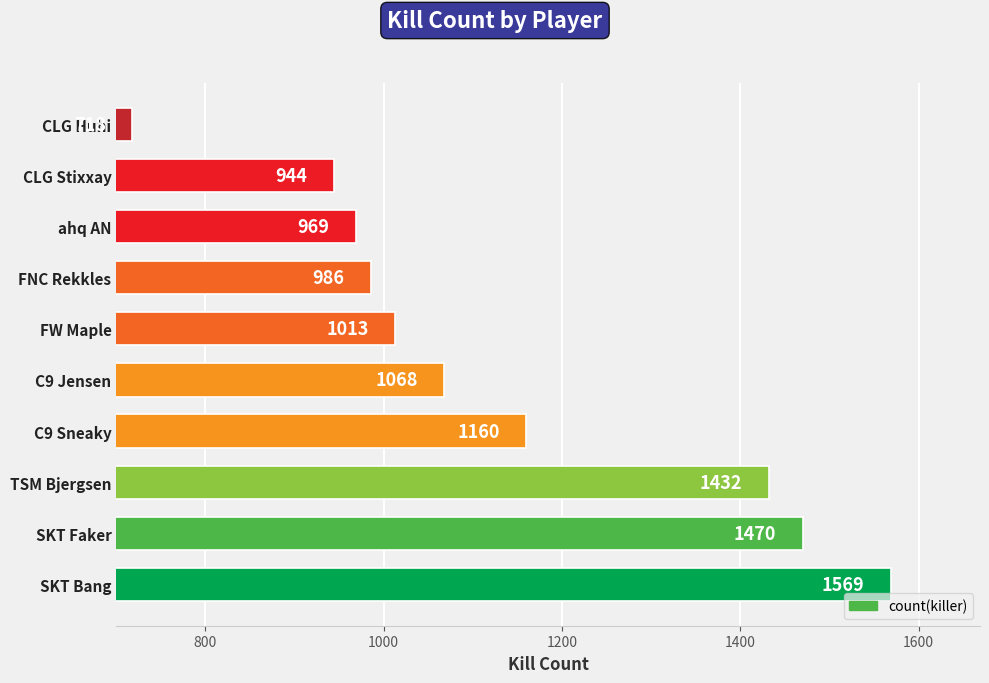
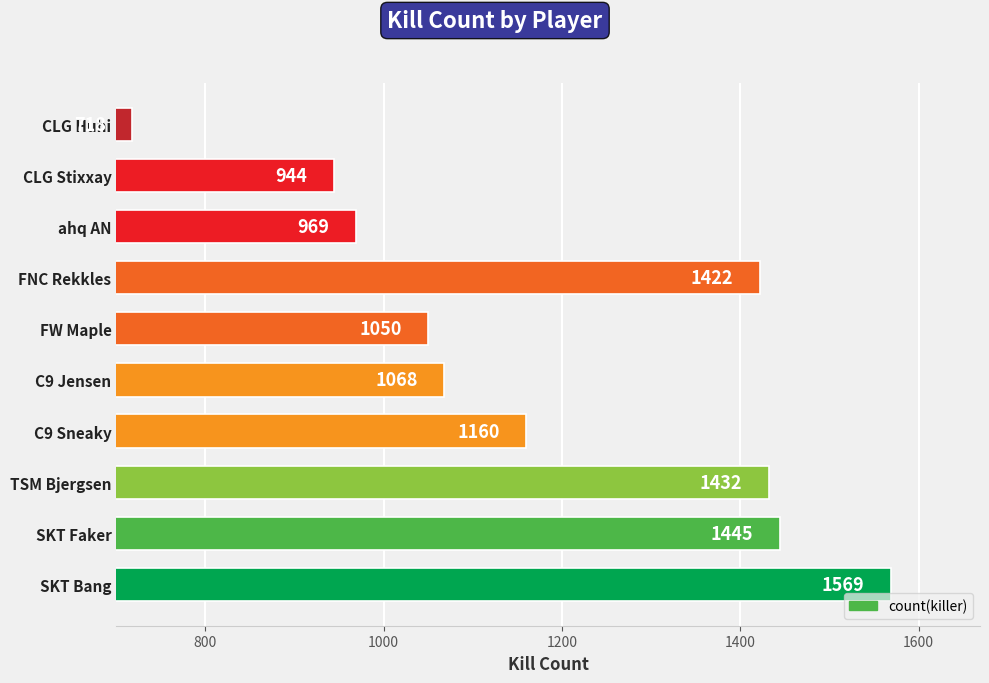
FNC Rekkles: 986 -> 1422
FW Maple: 1013 -> 1050
SKT Faker: 1470 -> 1445
